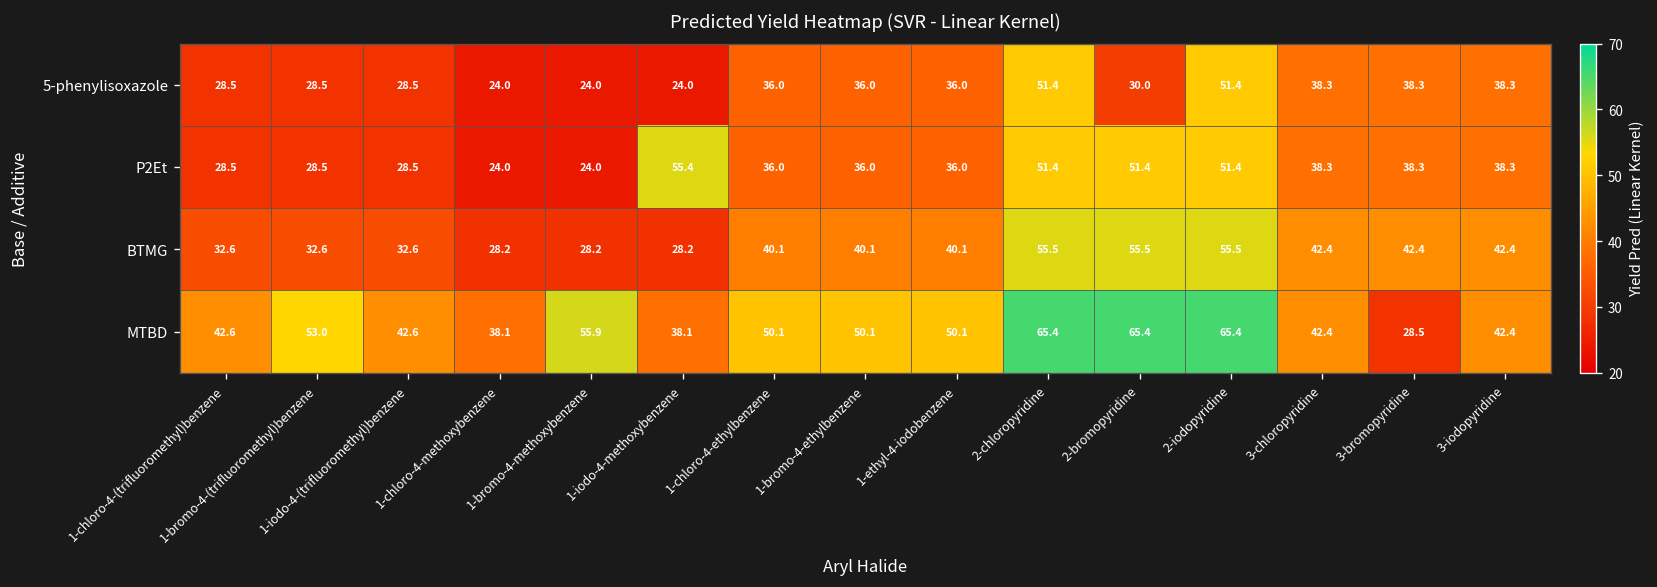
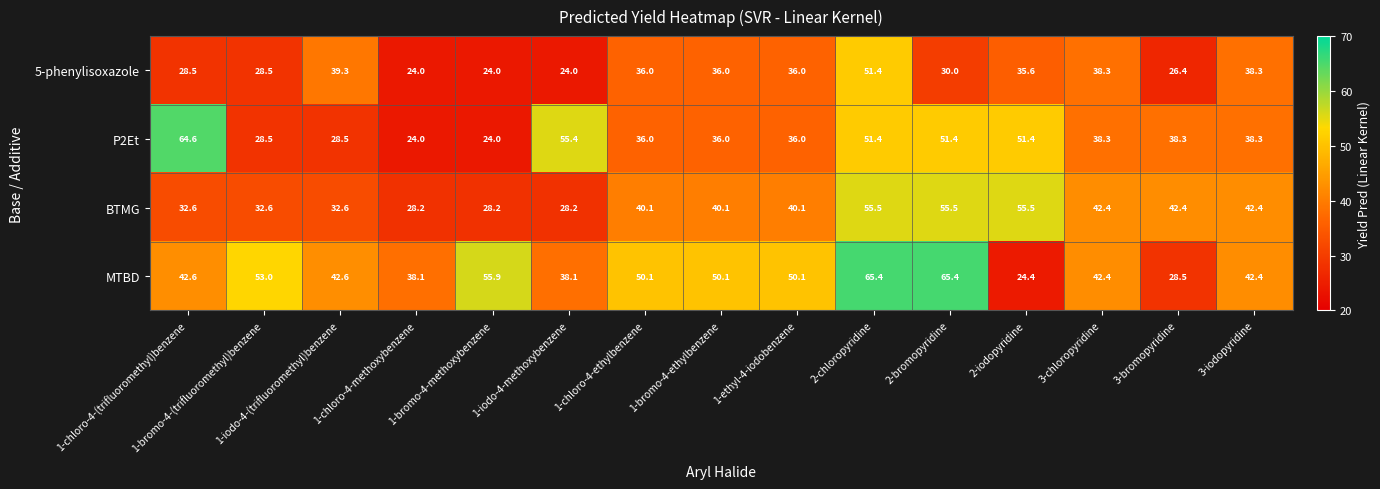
5-phenylisoxazole, 1-iodo-4-(trifluoromethyl)benzene: 28.5 -> 39.3
5-phenylisoxazole, 2-iodopyridine: 51.4 -> 35.6
5-phenylisoxazole, 3-bromopyridine: 38.3 -> 26.4
P2Et, 1-chloro-4-(trifluoromethyl)benzene: 28.5 -> 64.6
MTBD, 2-iodopyridine: 65.4 -> 24.4
